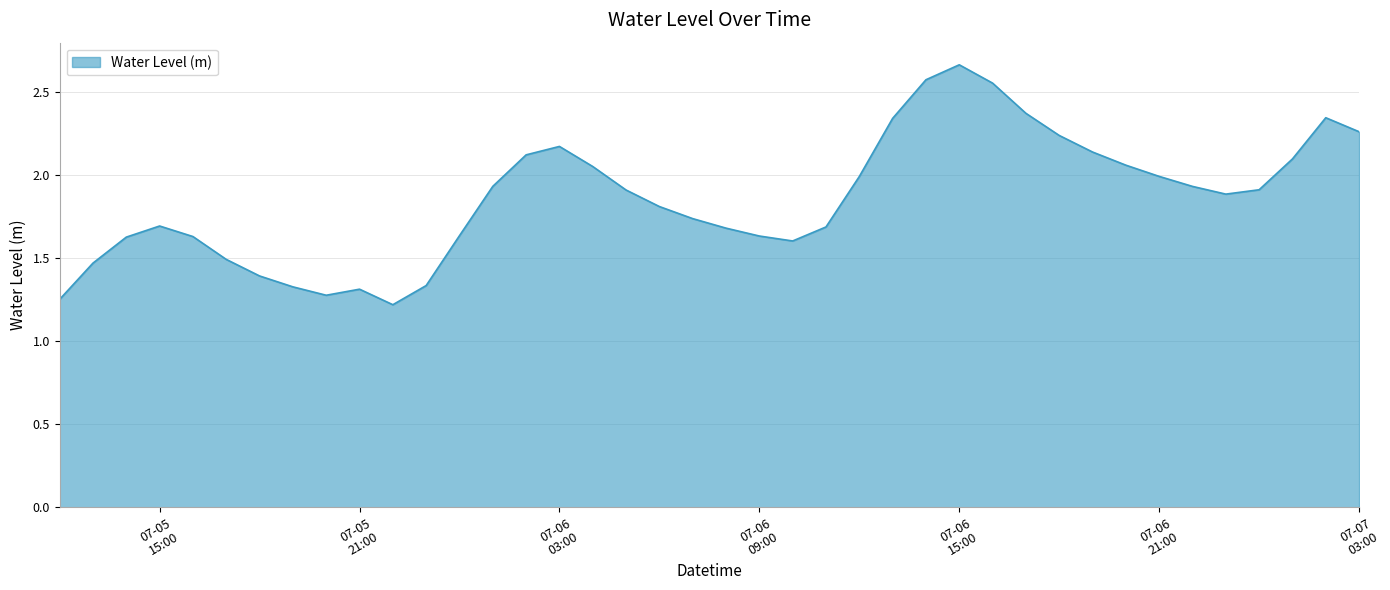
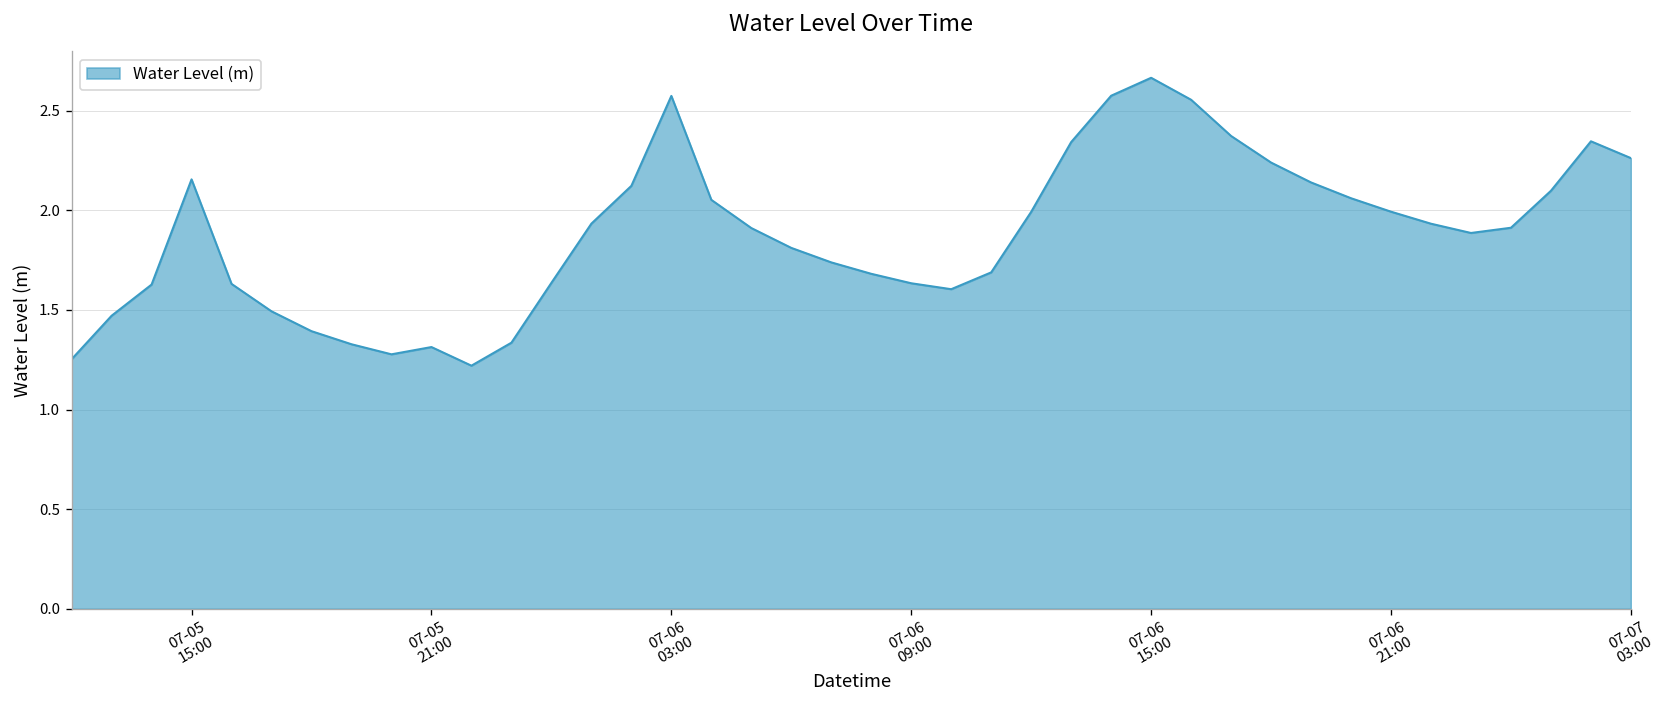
07-05 15:00: 1.69 -> 2.15
07-06 03:00: 2.17 -> 2.57
